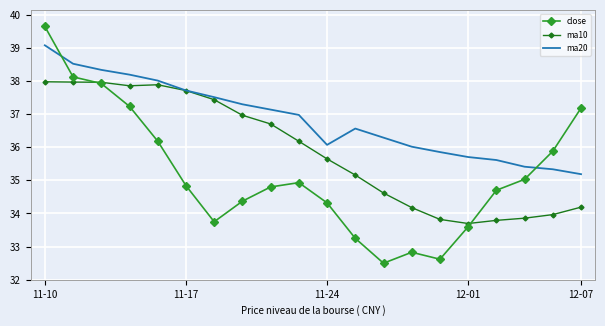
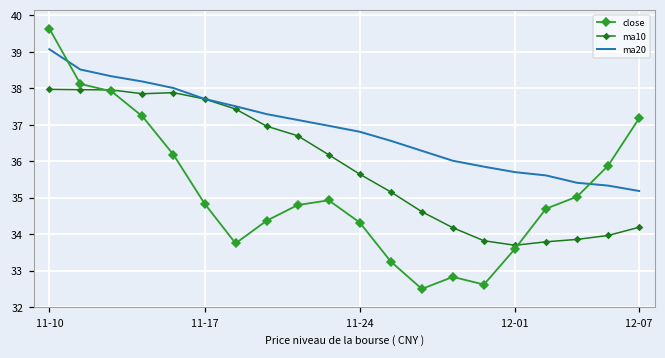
ma20, 11-24: 36.1 -> 36.8
